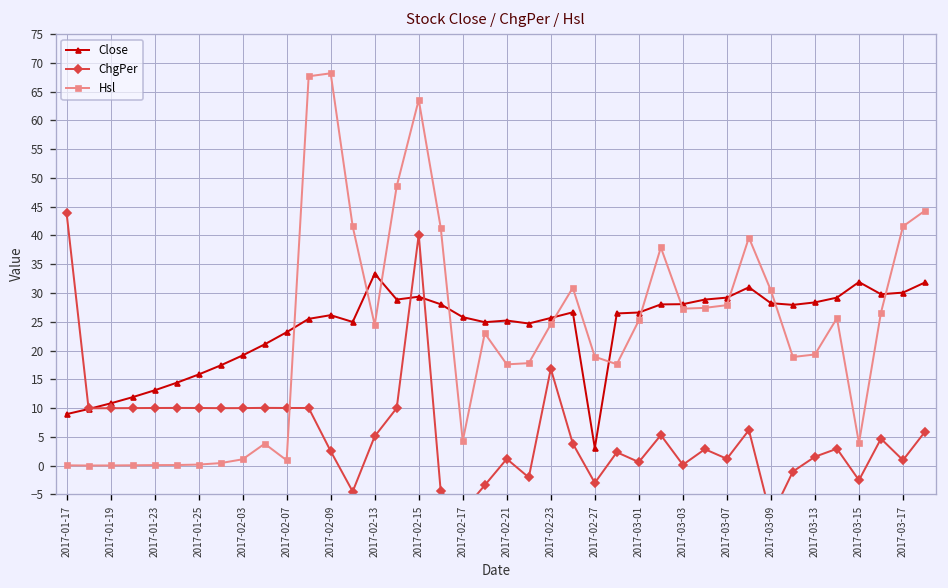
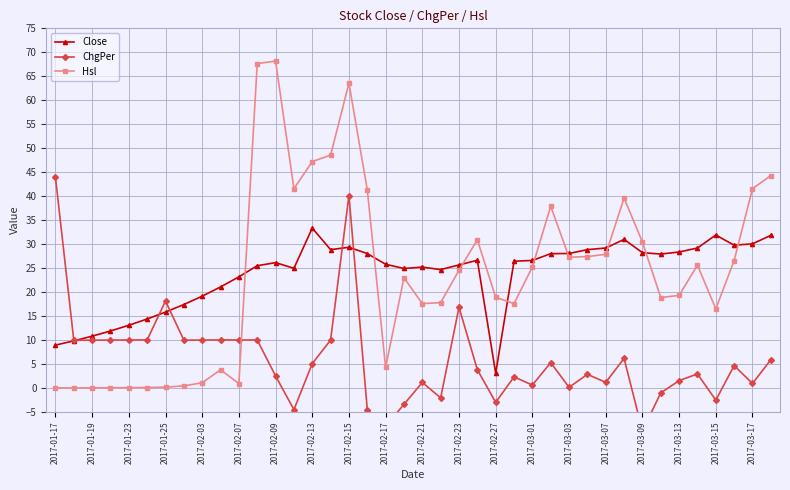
ChgPer, 2017-01-25: 10 -> 18
Hsl, 2017-02-13: 24 -> 47
Hsl, 2017-03-15: 4 -> 17
